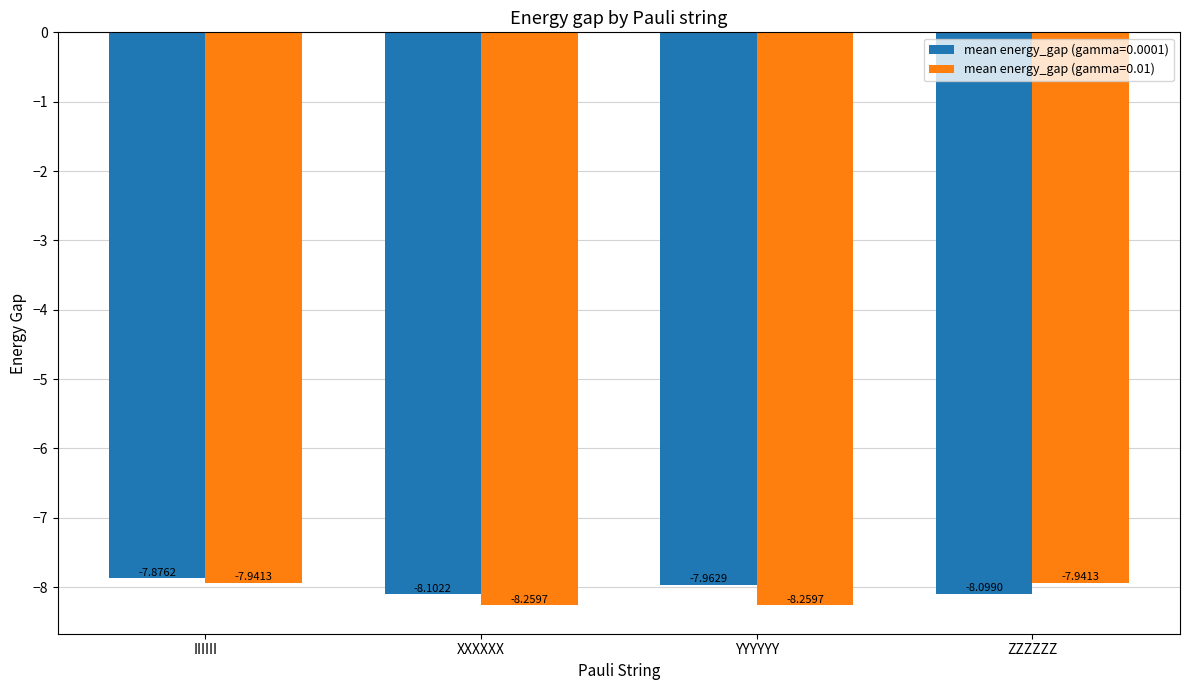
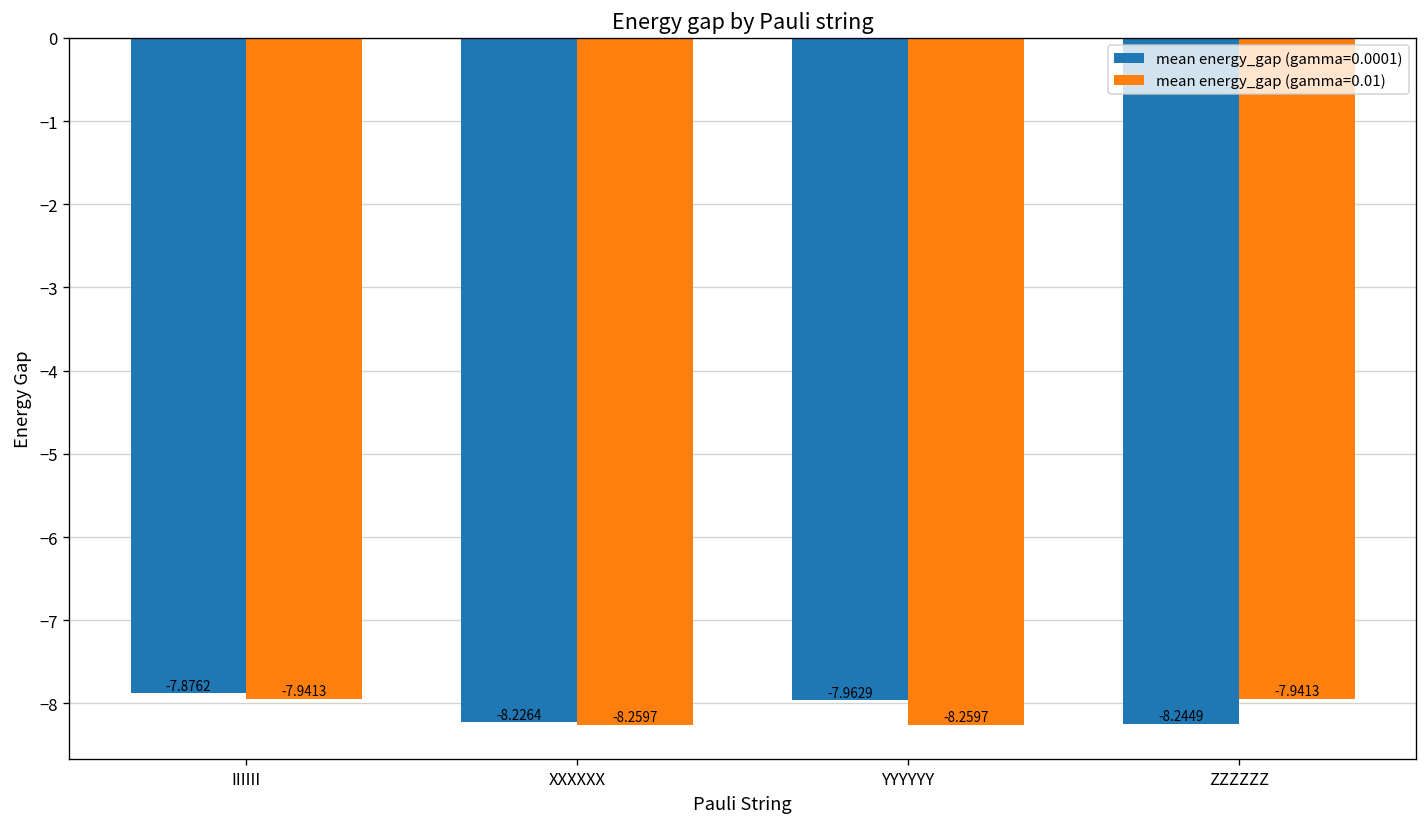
mean energy_gap (gamma=0.0001), XXXXXX: -8.1022 -> -8.2264
mean energy_gap (gamma=0.0001), ZZZZZZ: -8.0990 -> -8.2449
